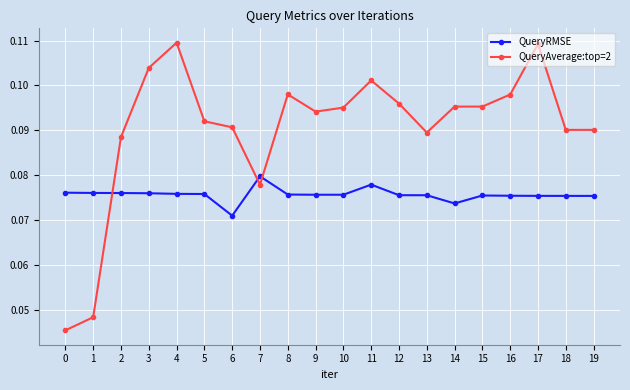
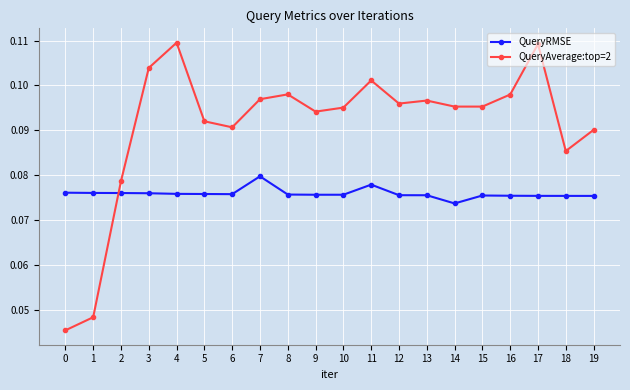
QueryAverage:top=2, 2: 0.088 -> 0.079
QueryRMSE, 6: 0.071 -> 0.076
QueryAverage:top=2, 7: 0.078 -> 0.097
QueryAverage:top=2, 13: 0.089 -> 0.097
QueryAverage:top=2, 18: 0.090 -> 0.085
